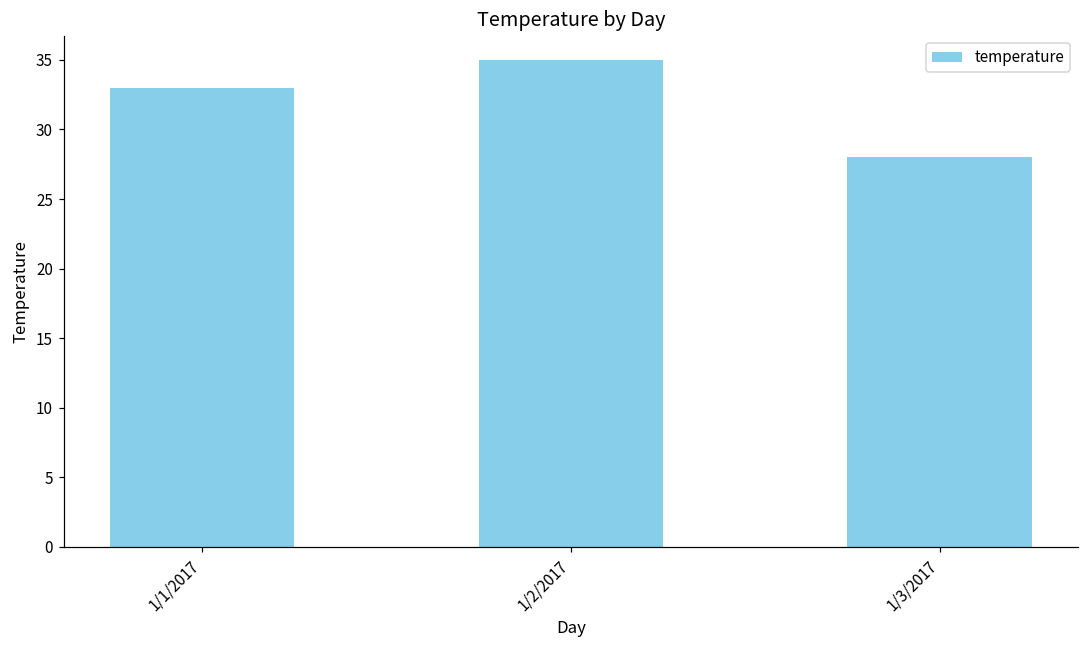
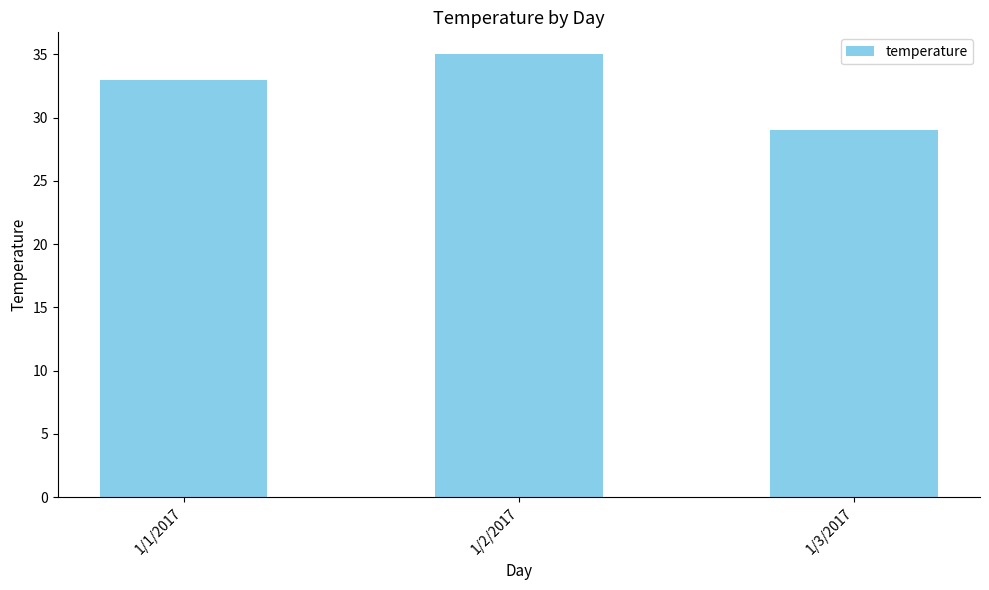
1/3/2017: 28 -> 29
